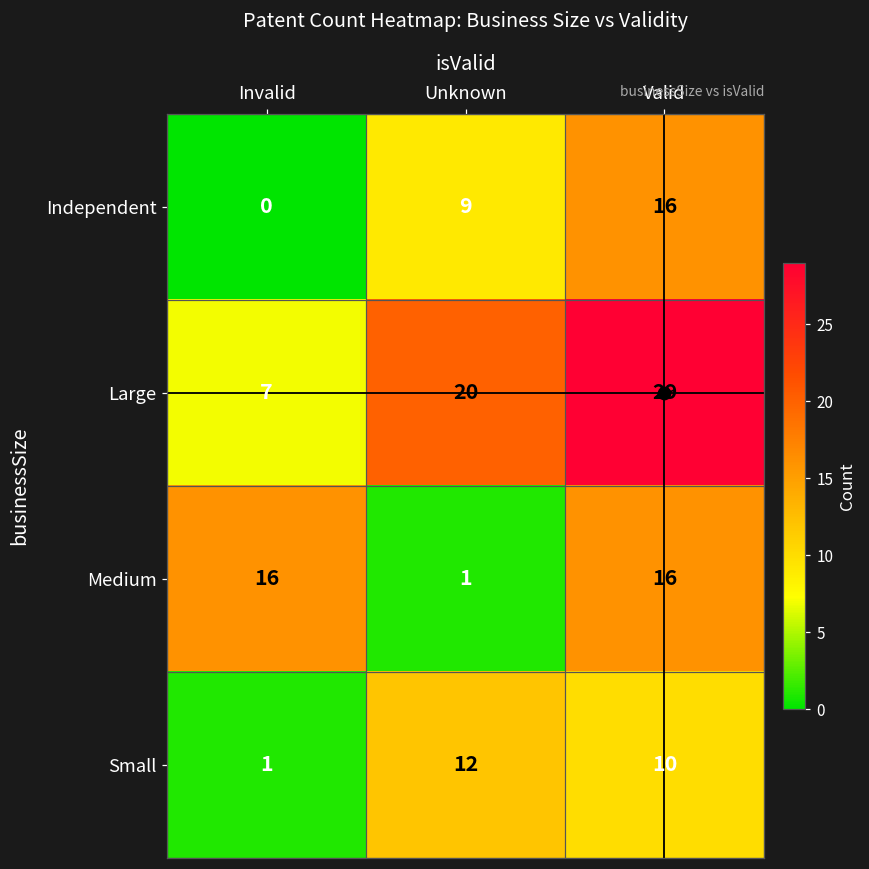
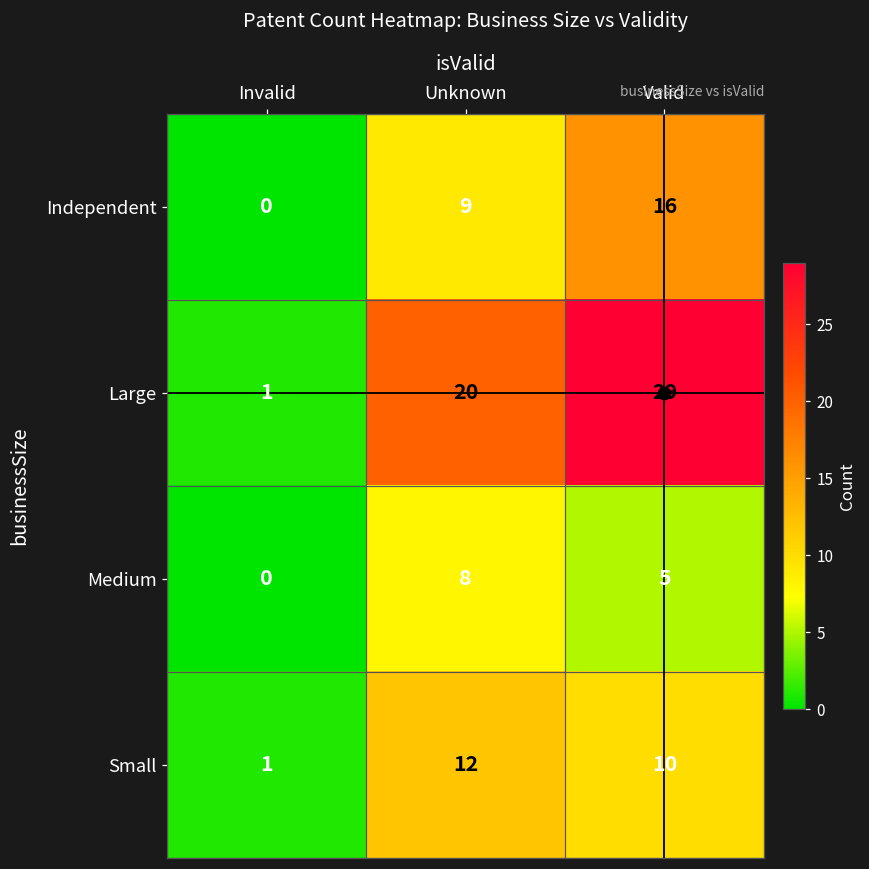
Large, Invalid: 7 -> 1
Medium, Invalid: 16 -> 0
Medium, Unknown: 1 -> 8
Medium, Valid: 16 -> 5
